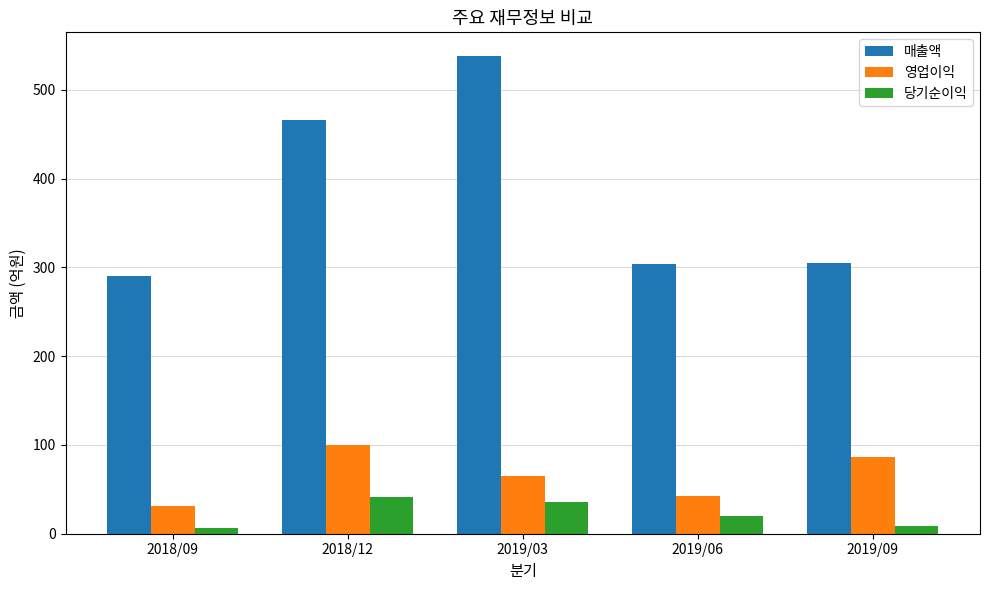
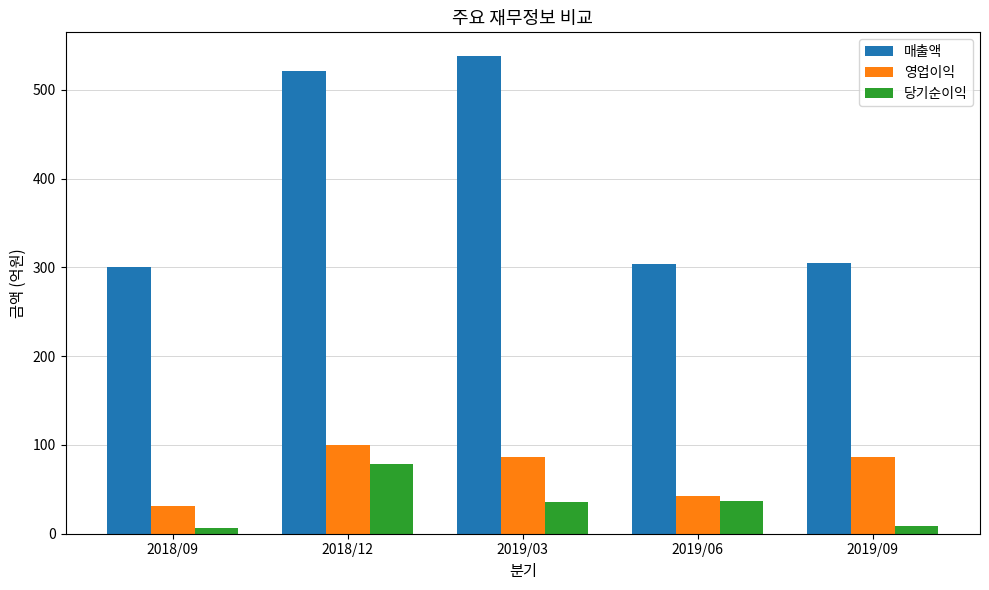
매출액, 2018/09: 290 -> 300
매출액, 2018/12: 470 -> 520
당기순이익, 2018/12: 40 -> 80
영업이익, 2019/03: 70 -> 90
당기순이익, 2019/06: 20 -> 40
